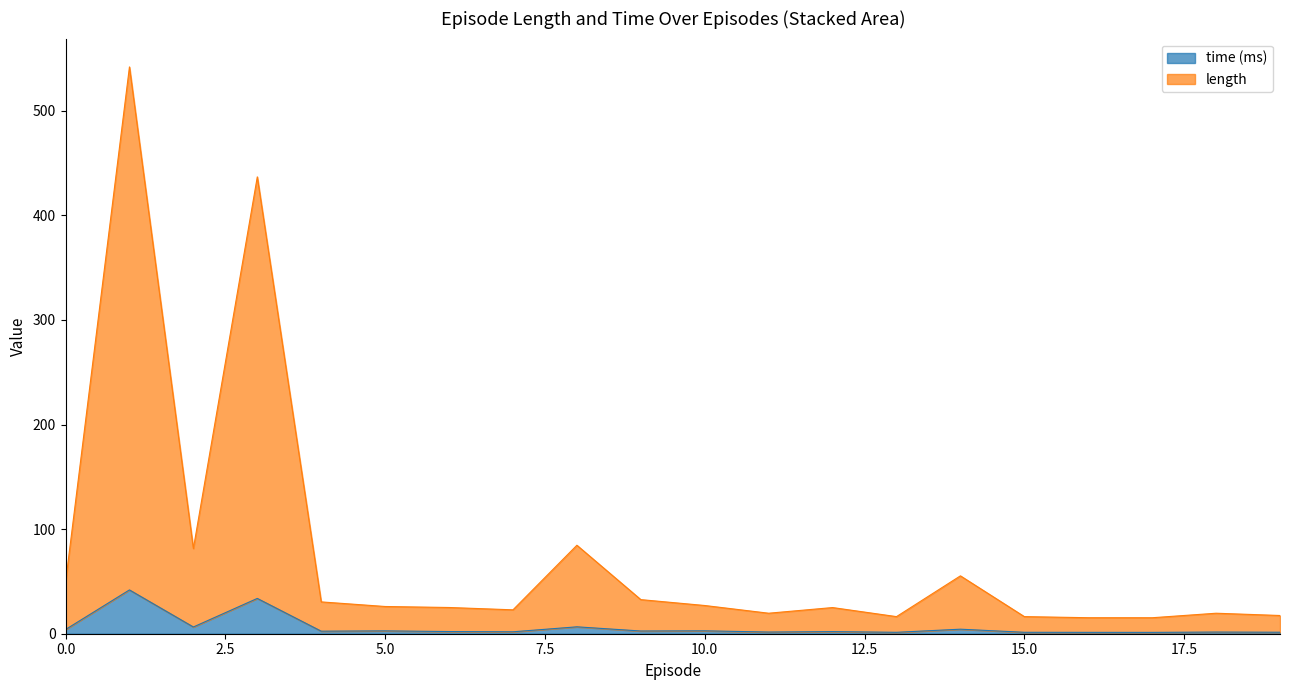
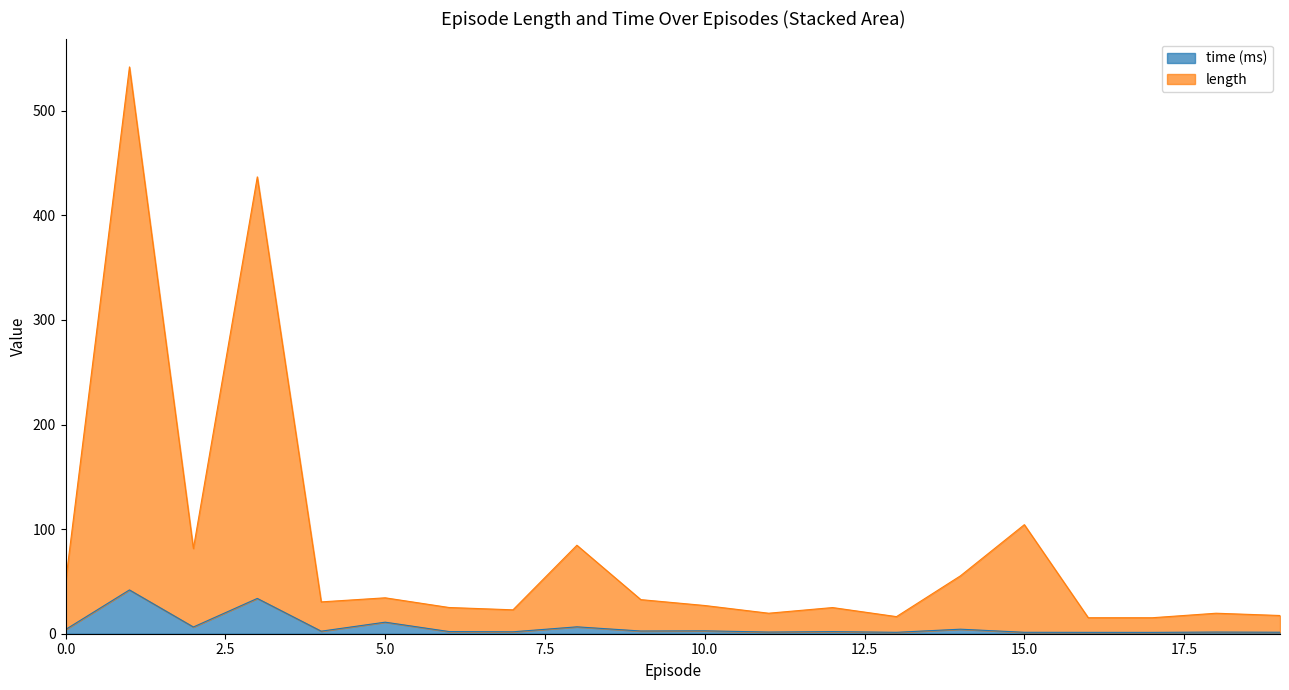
time (ms), 5.0: 3 -> 11
length, 15.0: 15 -> 103
